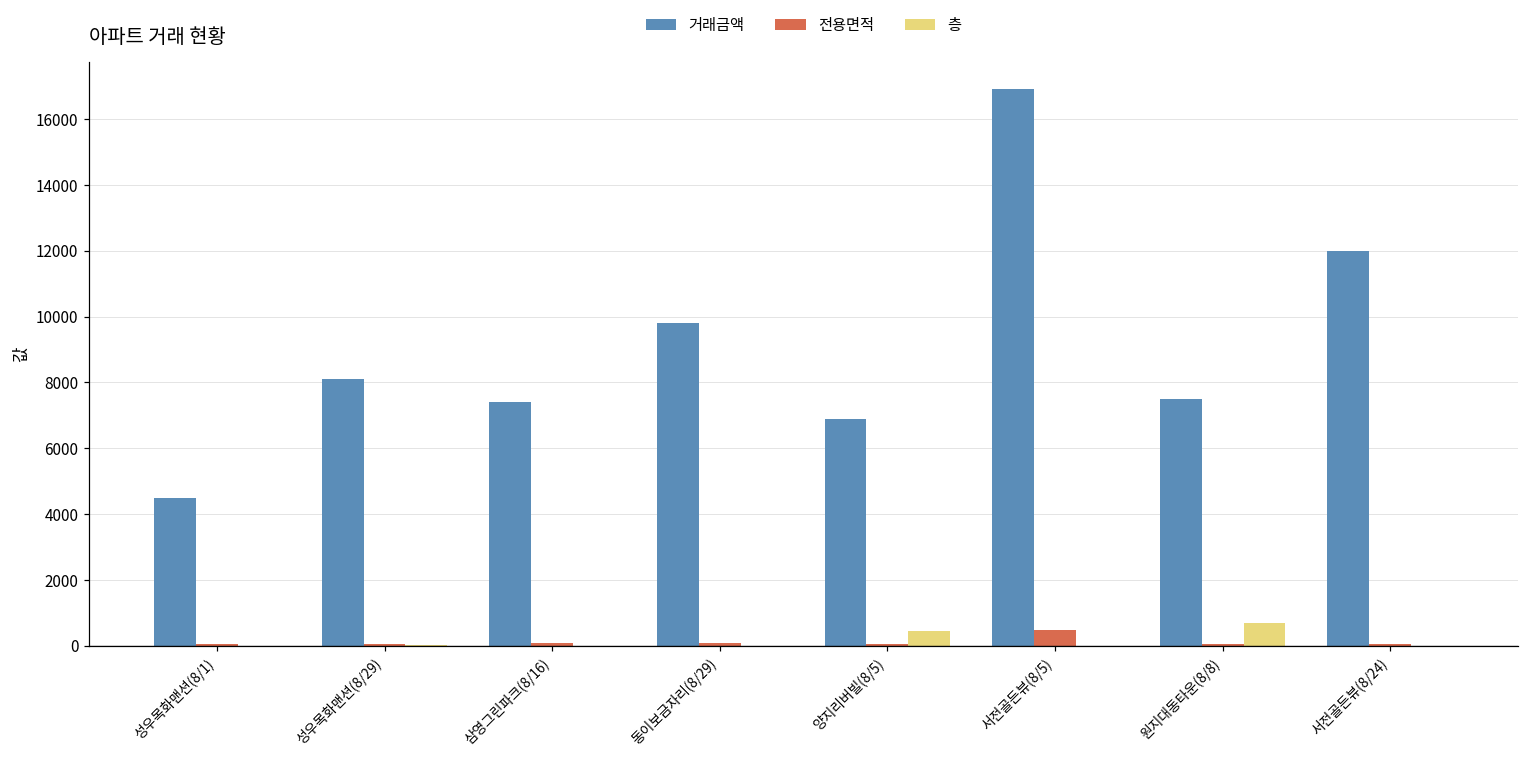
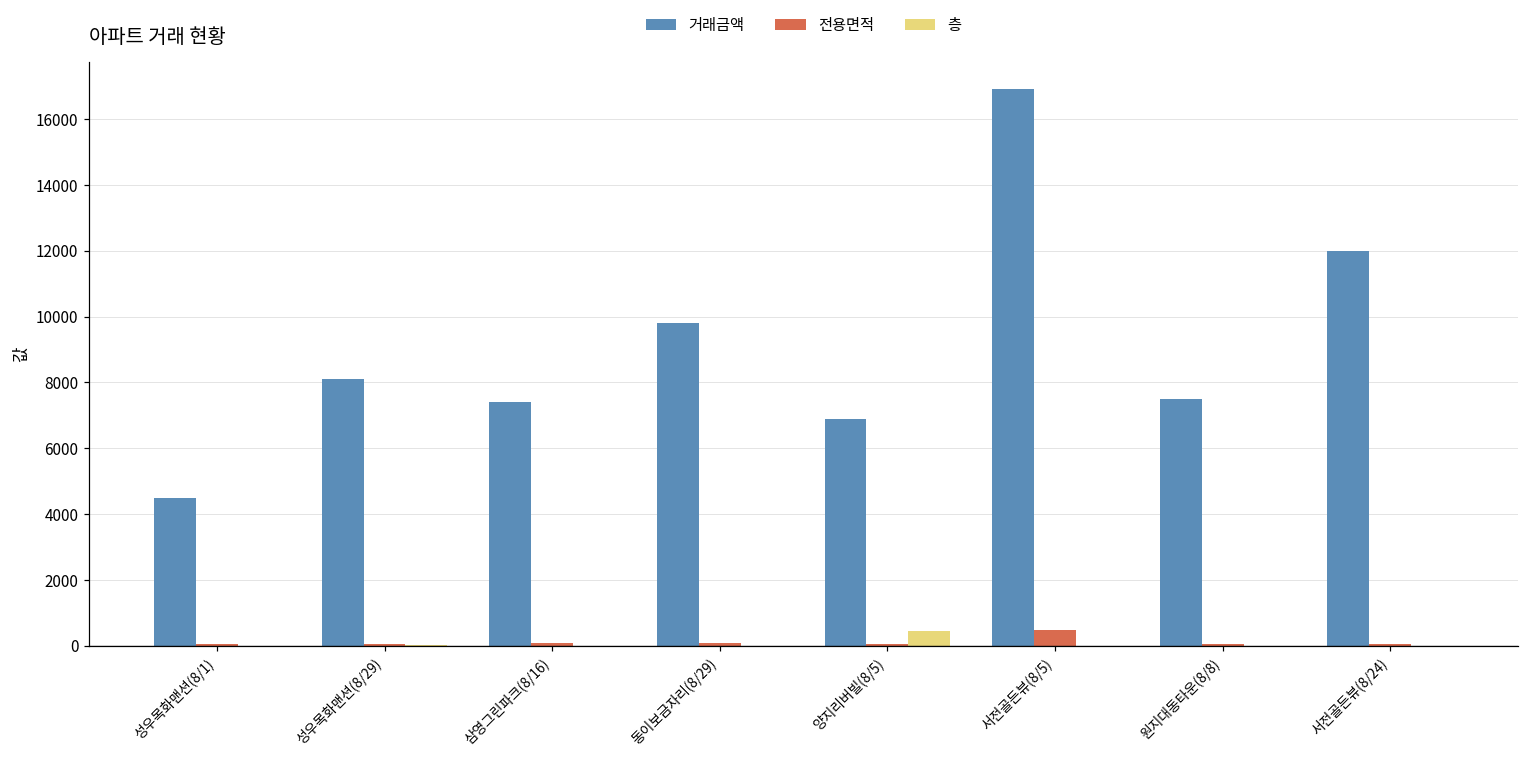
층, 원지대동타운(8/8): 700 -> 0
